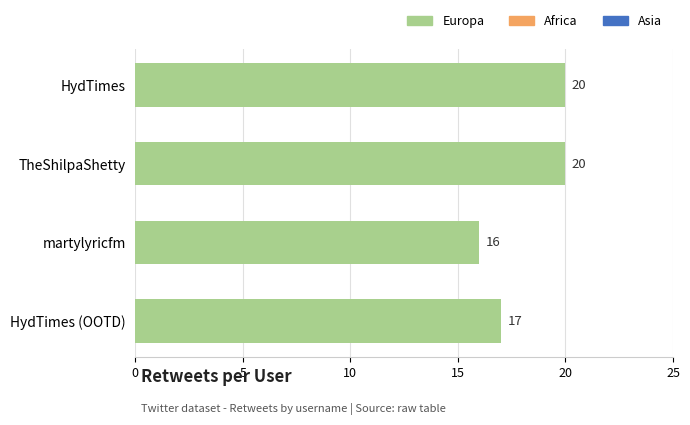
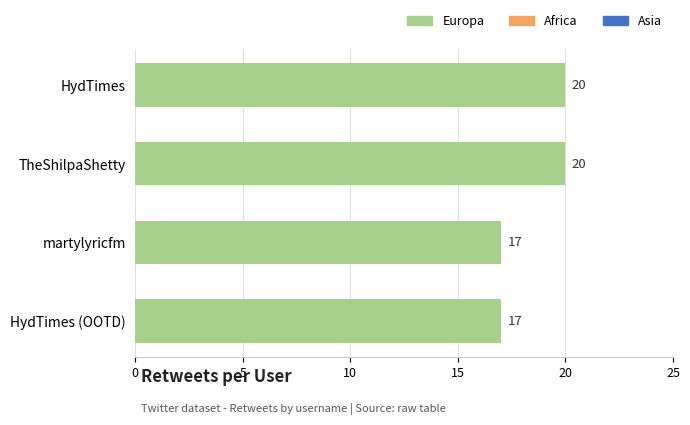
martylyricfm: 16 -> 17
